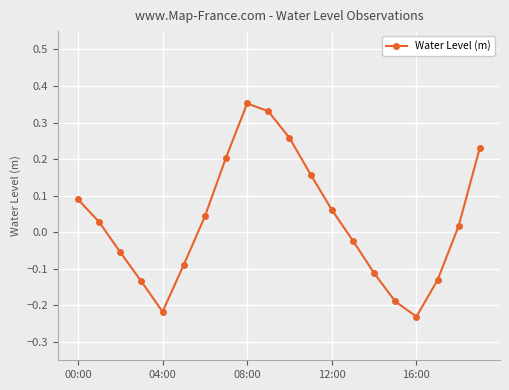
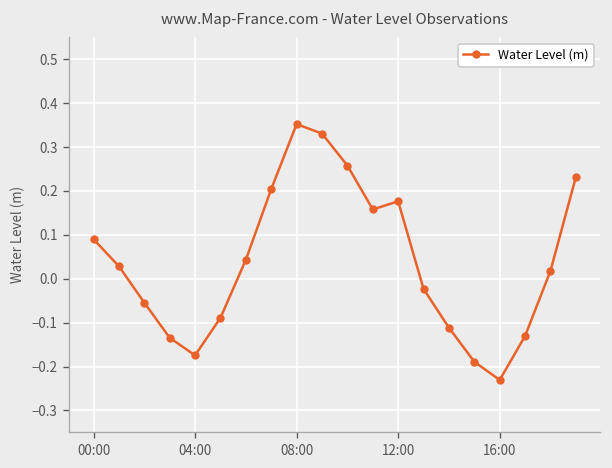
04:00: -0.22 -> -0.17
12:00: 0.06 -> 0.18
